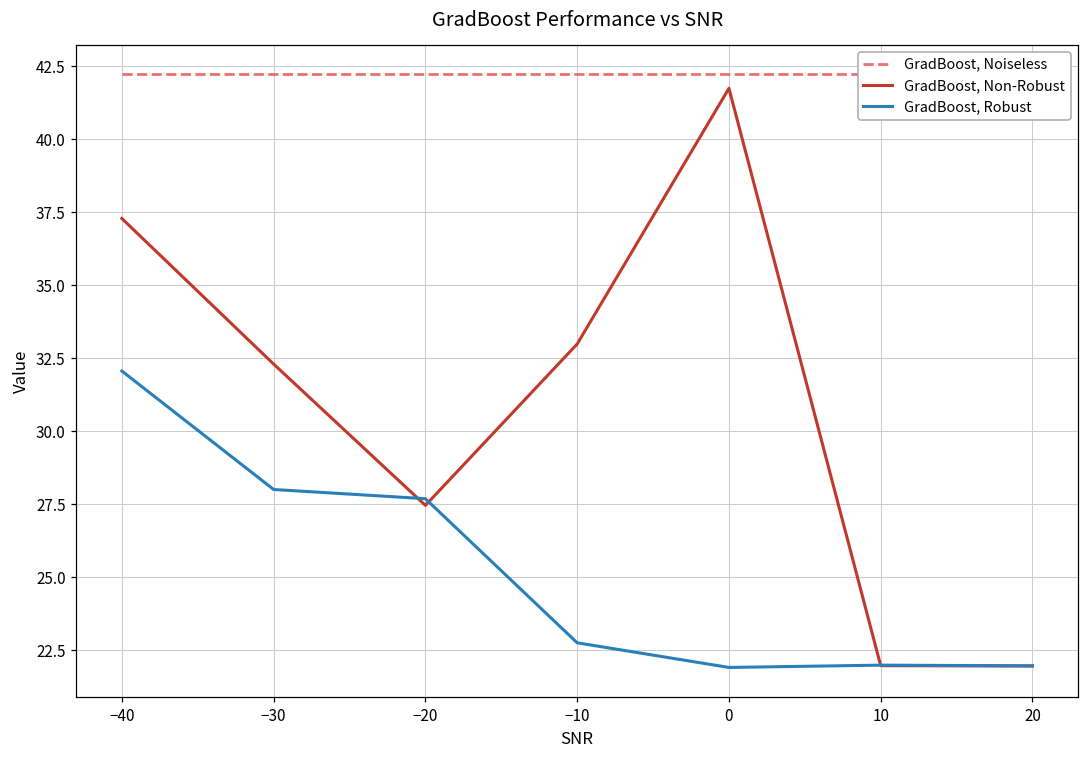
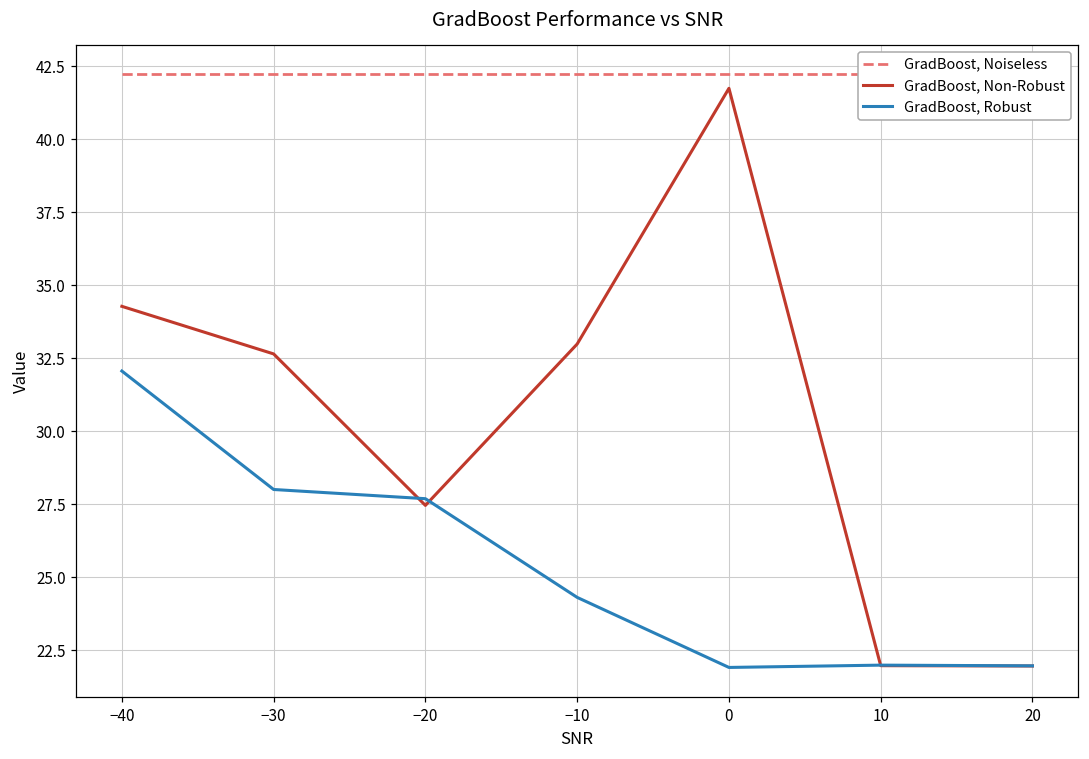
GradBoost, Non-Robust, −40: 37.3 -> 34.3
GradBoost, Non-Robust, −30: 32.3 -> 32.6
GradBoost, Robust, −10: 22.8 -> 24.3
